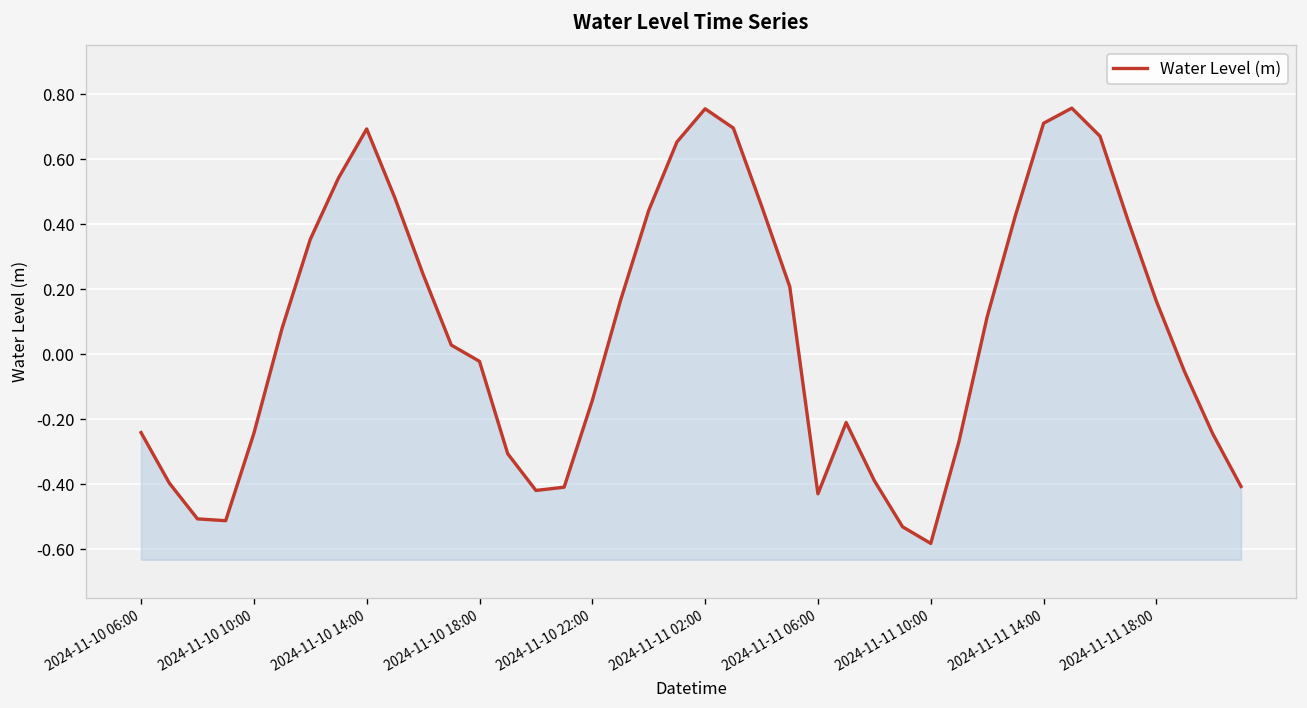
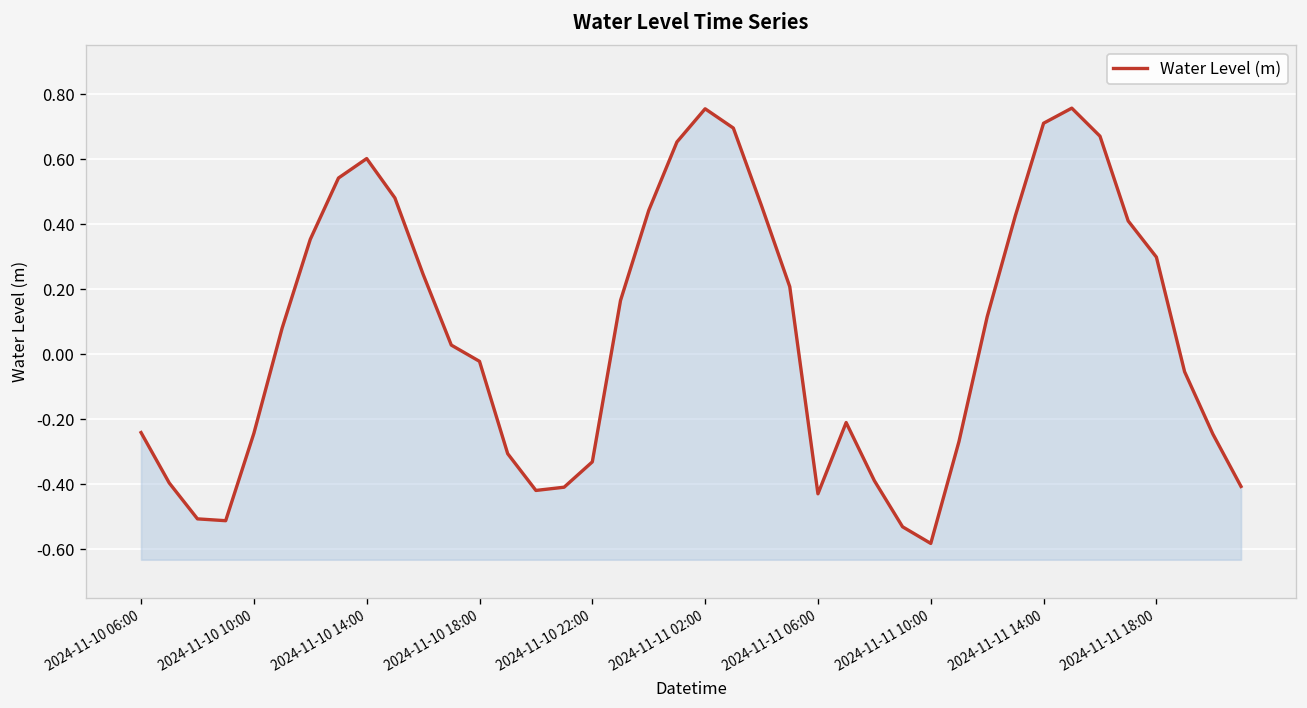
2024-11-10 14:00: 0.69 -> 0.60
2024-11-10 22:00: -0.14 -> -0.33
2024-11-11 18:00: 0.16 -> 0.30
